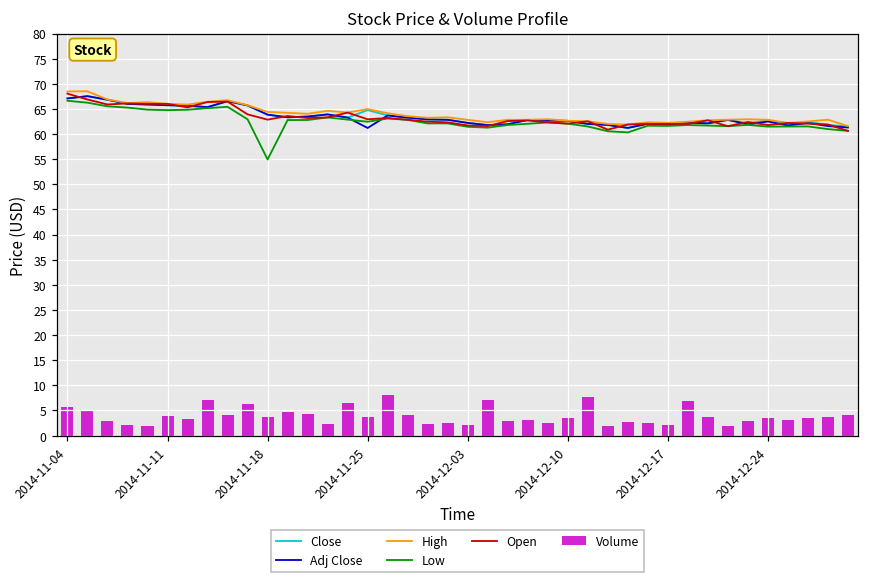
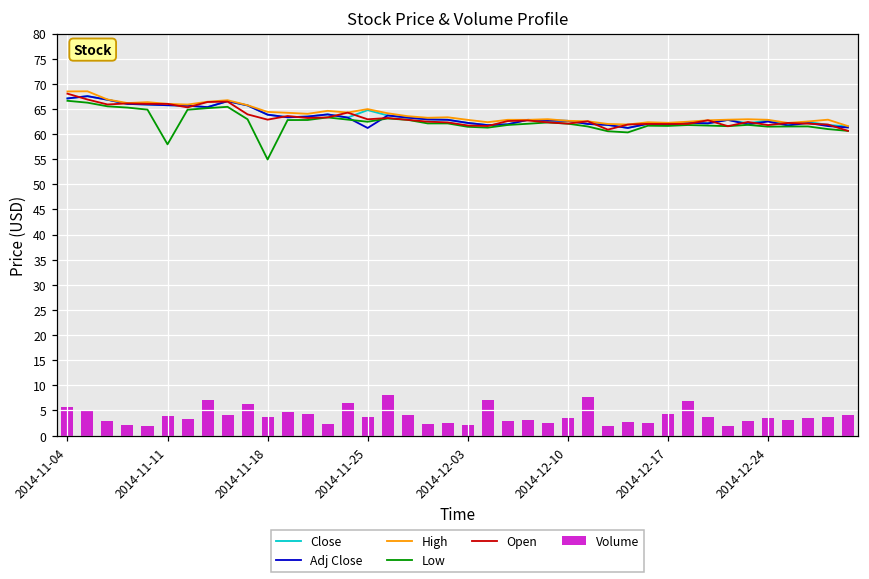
Low, 2014-11-11: 65 -> 58
Volume, 2014-12-17: 2 -> 4
